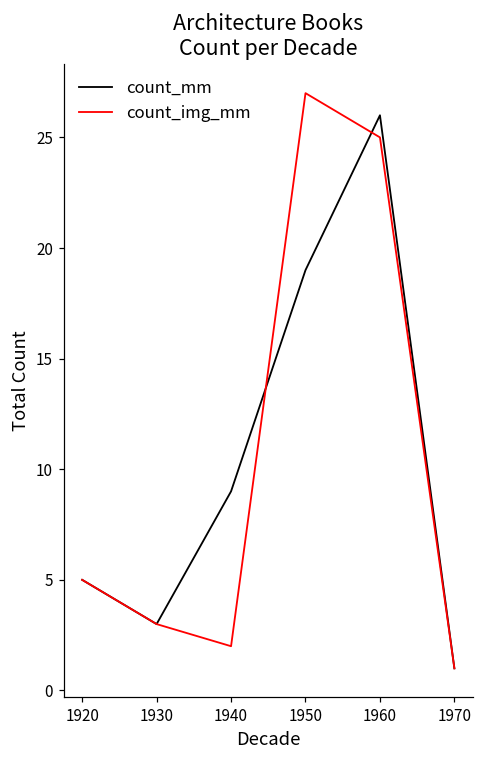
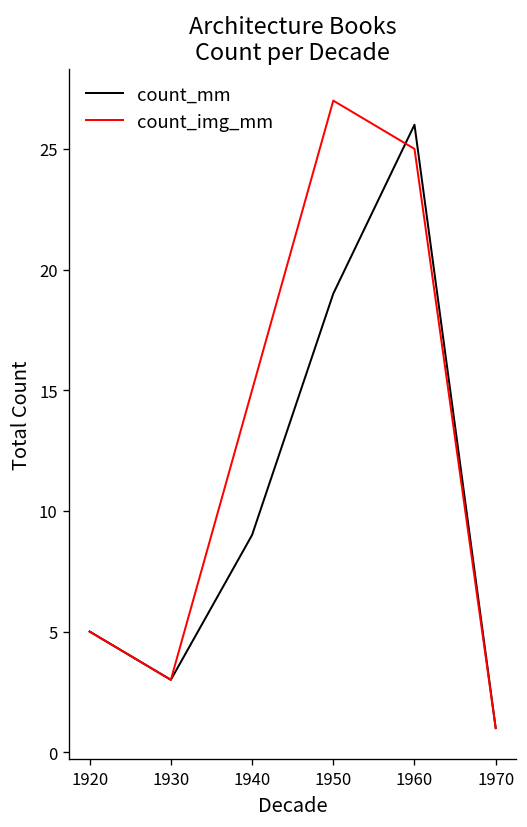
count_img_mm, 1940: 2 -> 15
